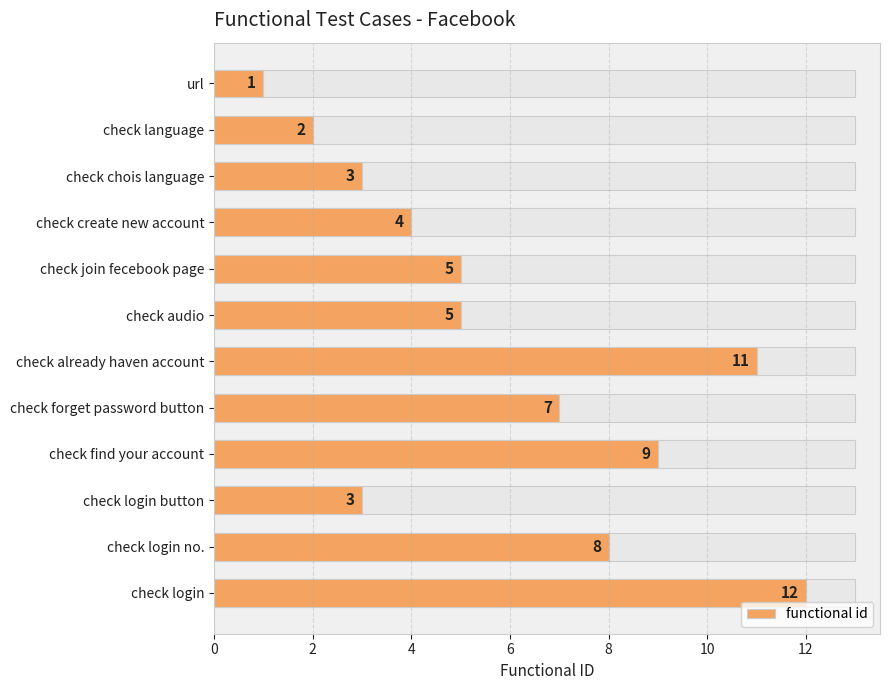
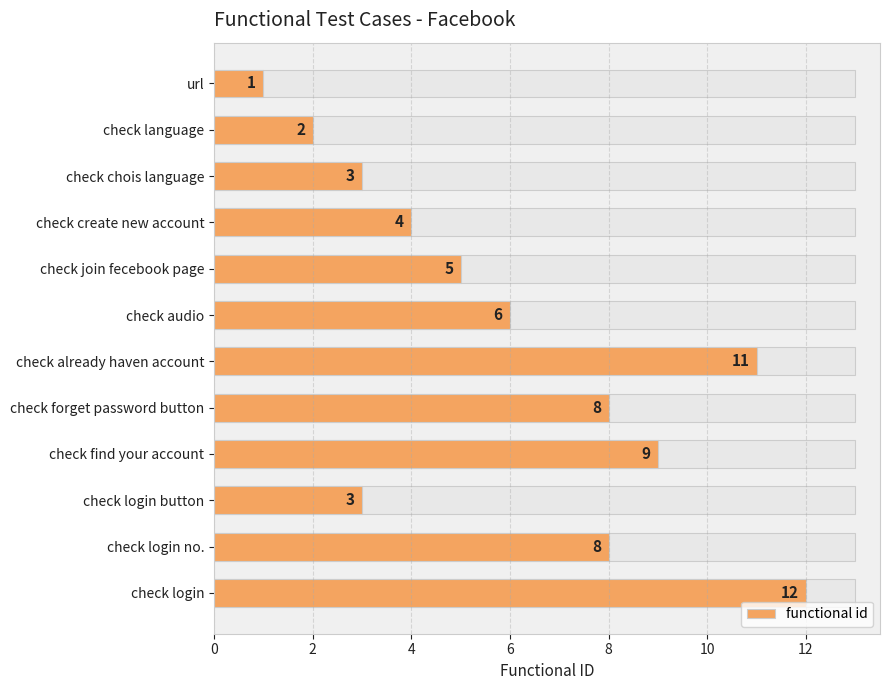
functional id, check audio: 5 -> 6
functional id, check forget password button: 7 -> 8
